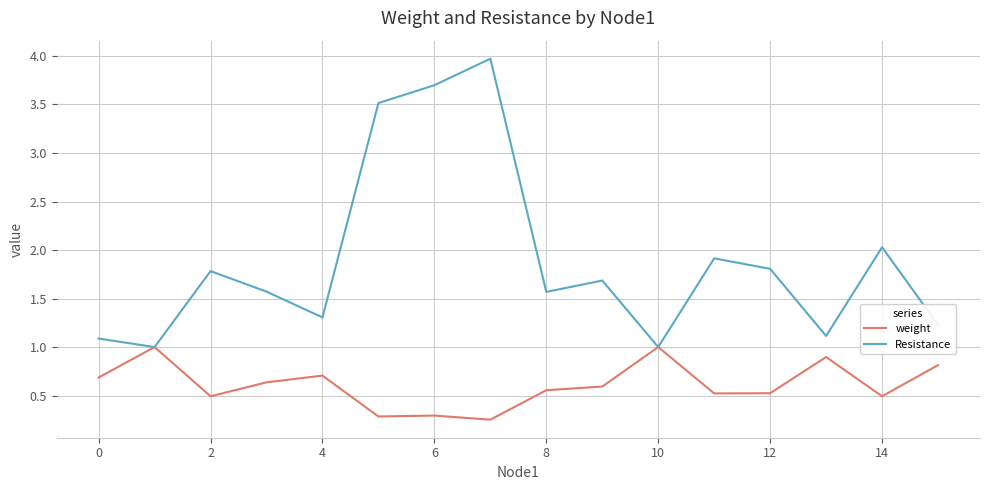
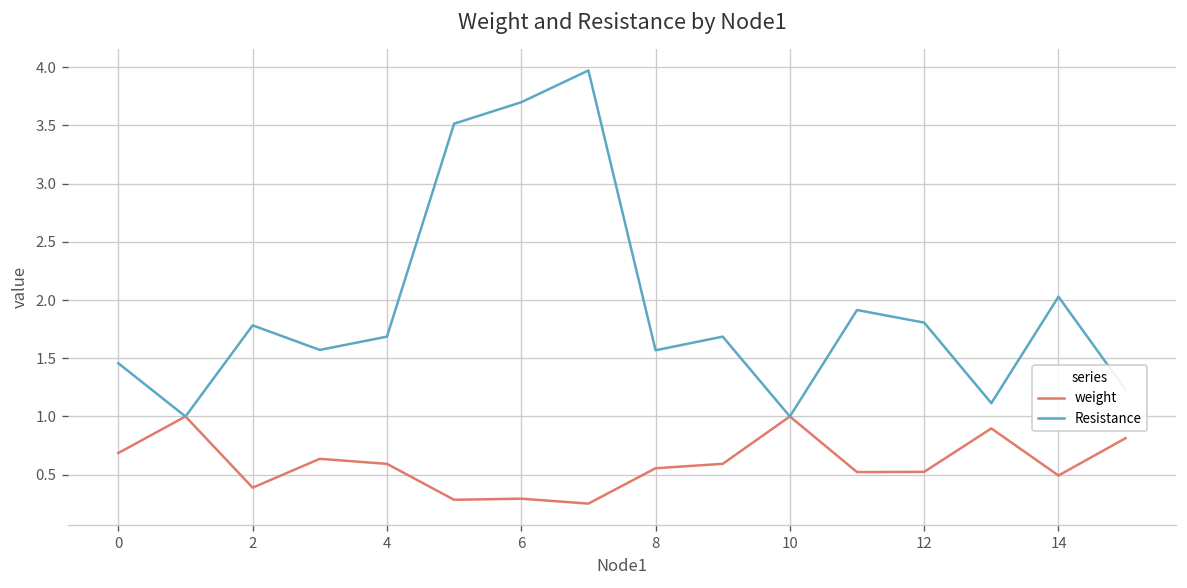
Resistance, 0: 1.1 -> 1.5
weight, 2: 0.5 -> 0.4
weight, 4: 0.7 -> 0.6
Resistance, 4: 1.3 -> 1.7
